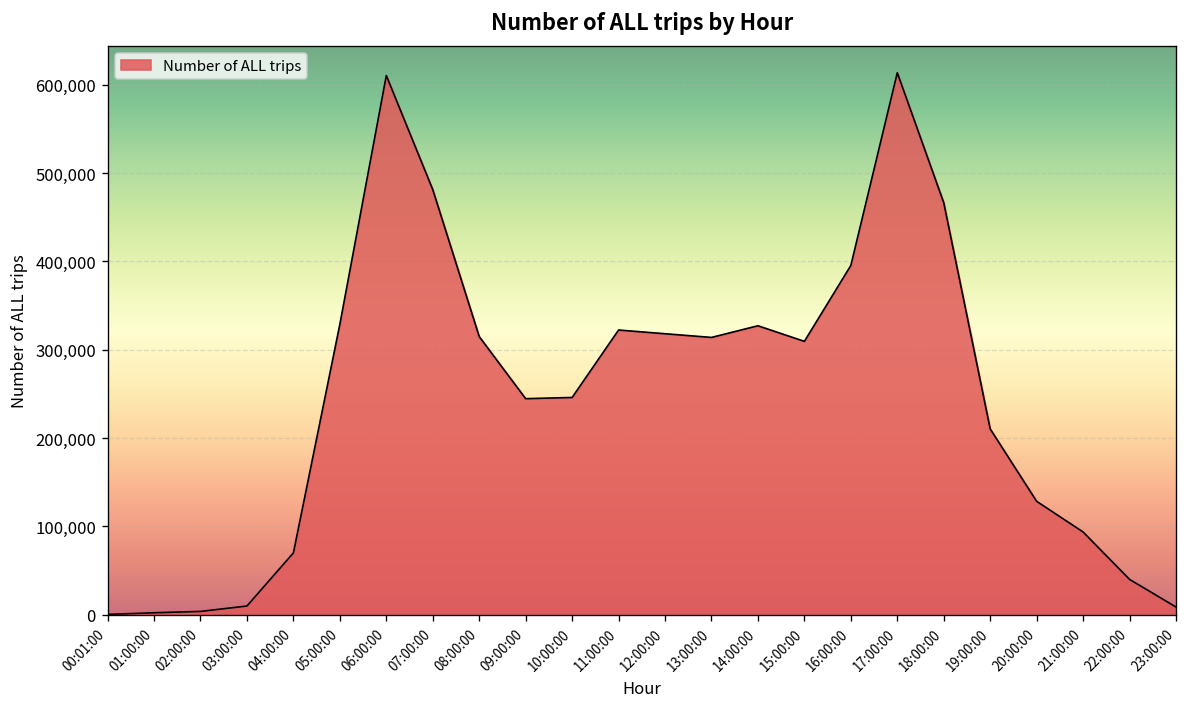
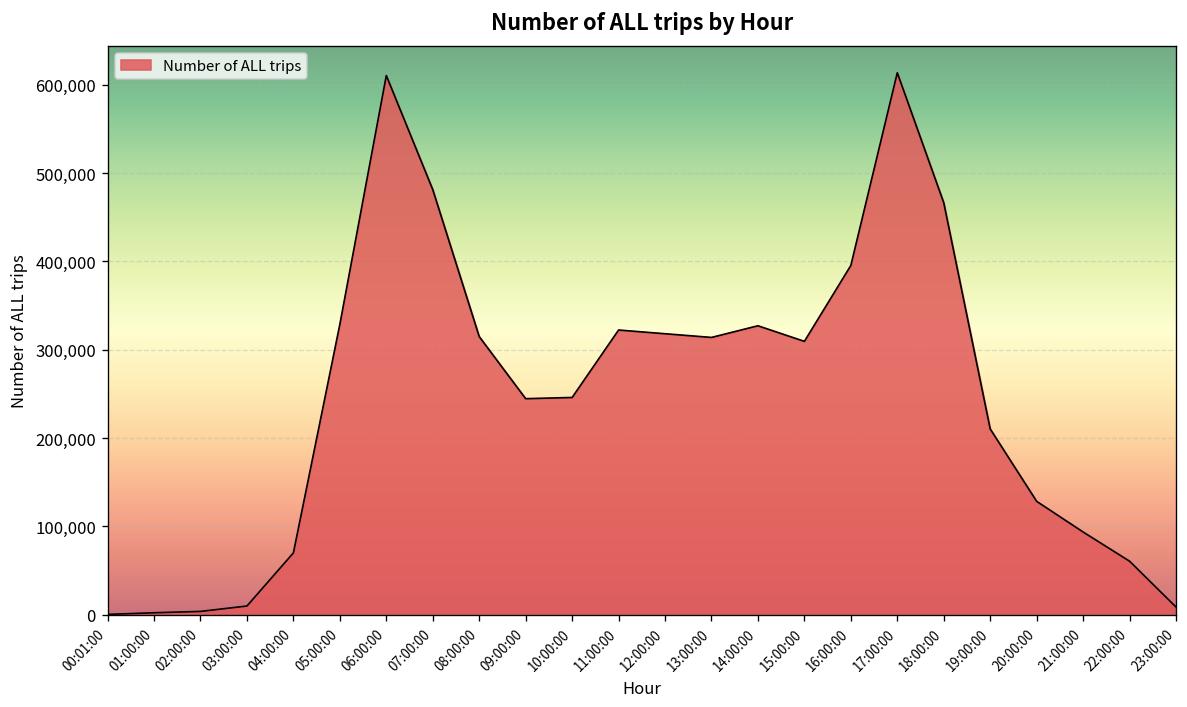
22:00:00: 40,000 -> 60,000
